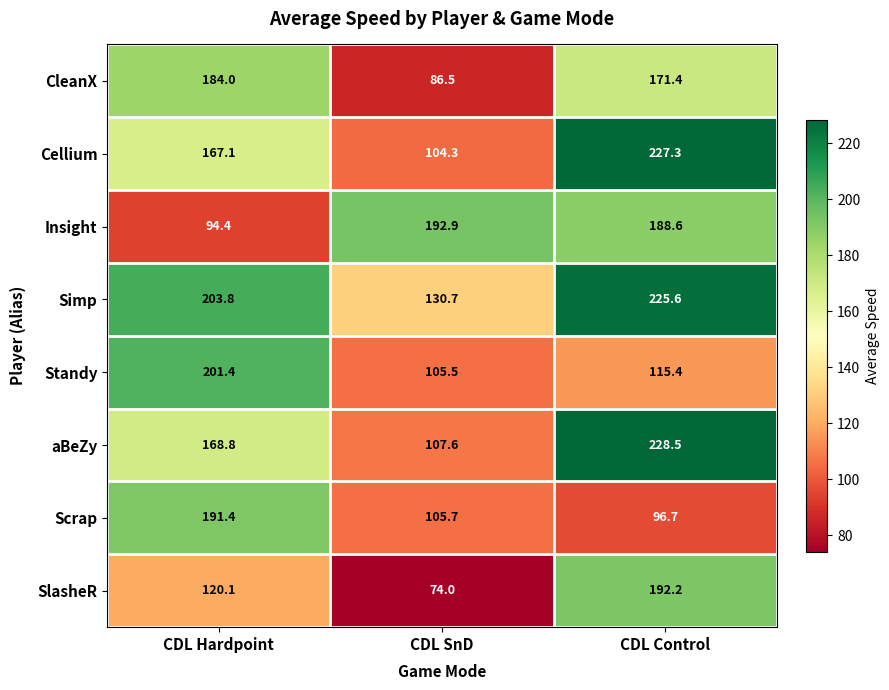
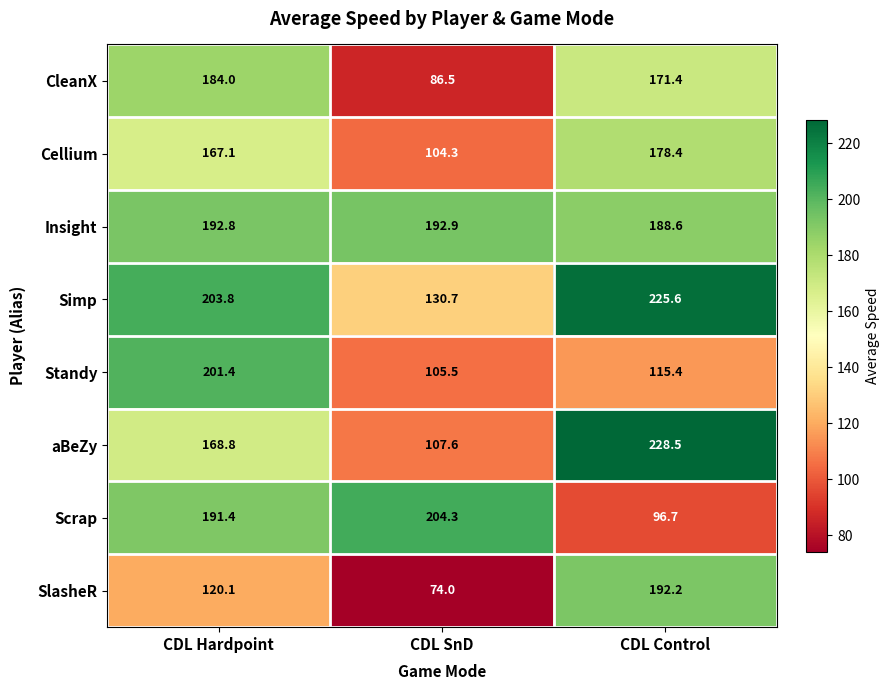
Cellium, CDL Control: 227.3 -> 178.4
Insight, CDL Hardpoint: 94.4 -> 192.8
Scrap, CDL SnD: 105.7 -> 204.3
